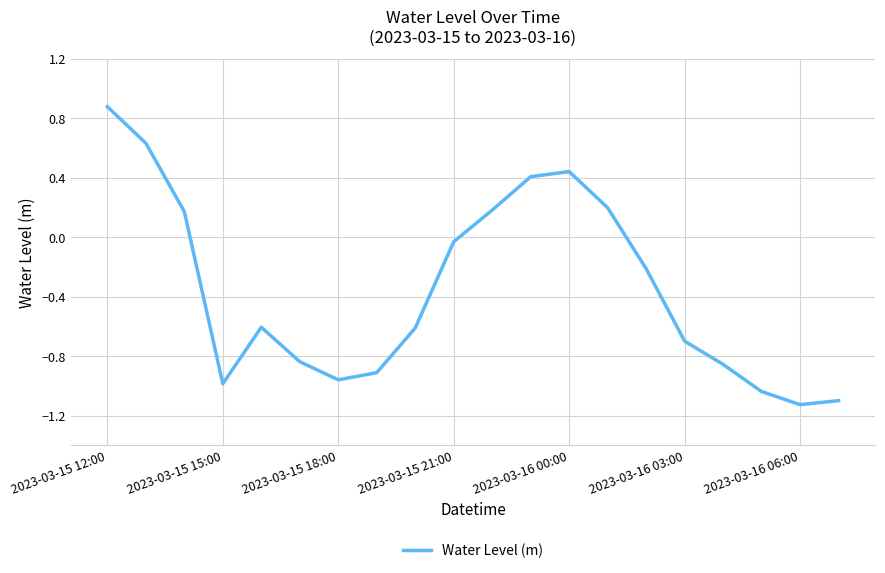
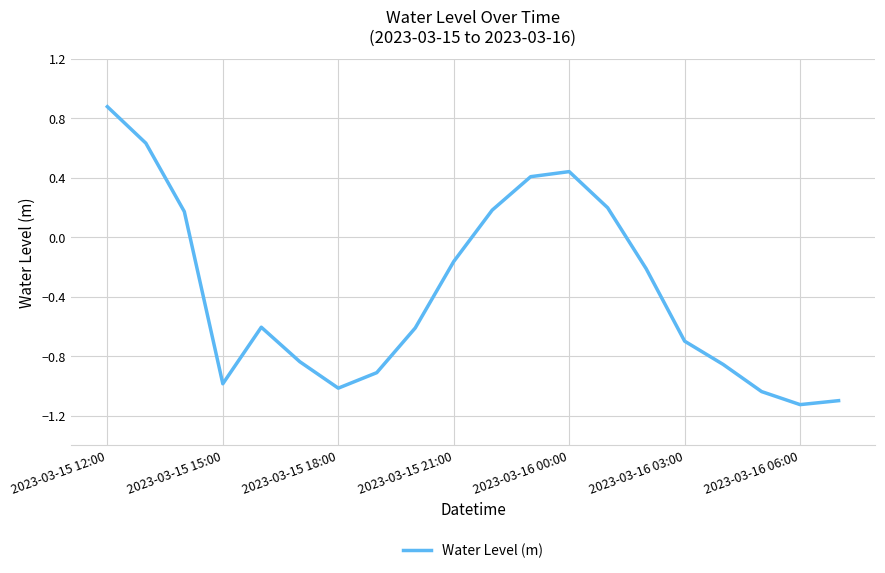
2023-03-15 18:00: -0.96 -> -1.02
2023-03-15 21:00: -0.03 -> -0.16
